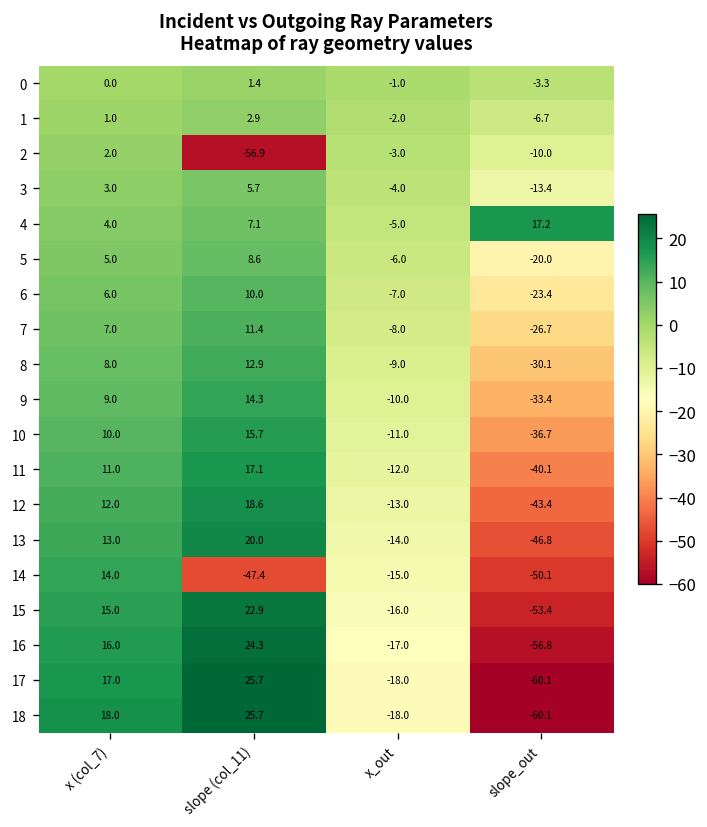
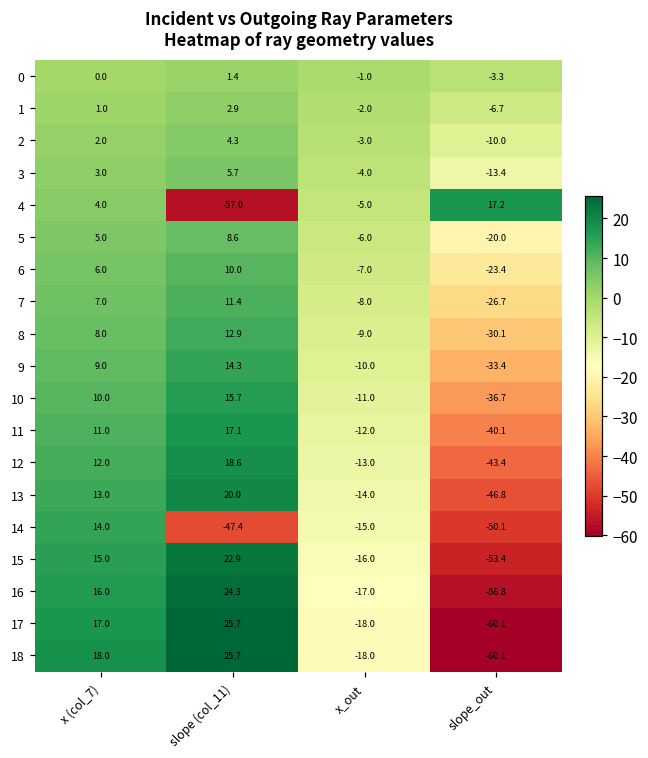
2, slope (col_11): -56.9 -> 4.3
4, slope (col_11): 7.1 -> -57.0
